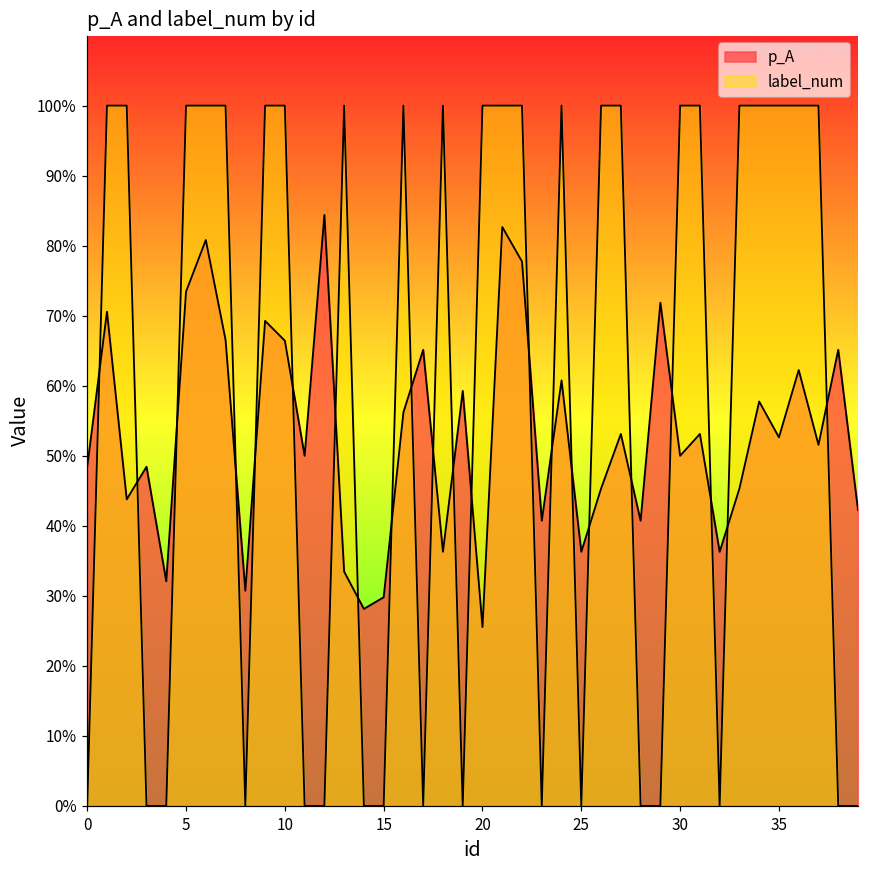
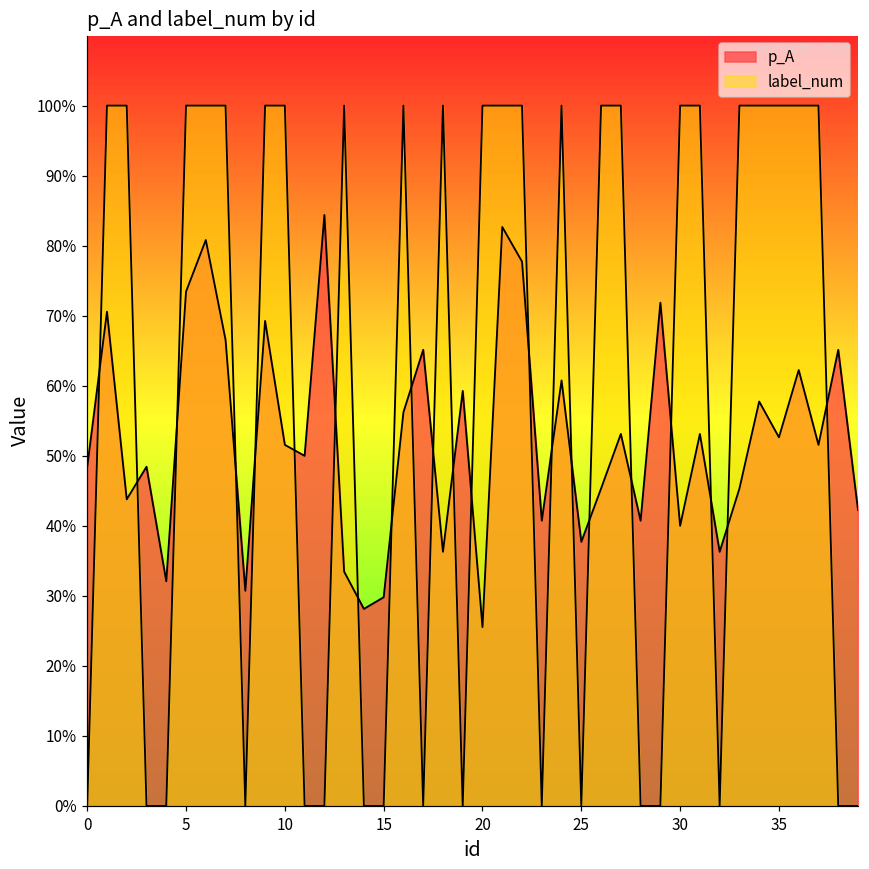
p_A, 10: 66% -> 52%
p_A, 25: 36% -> 38%
p_A, 30: 50% -> 40%
